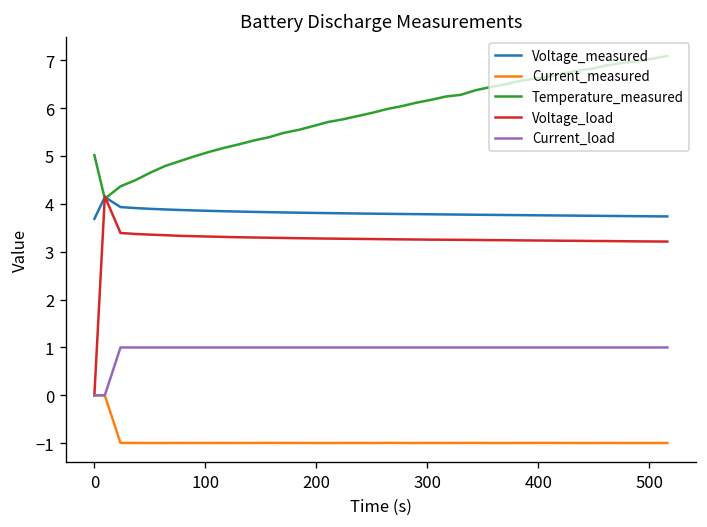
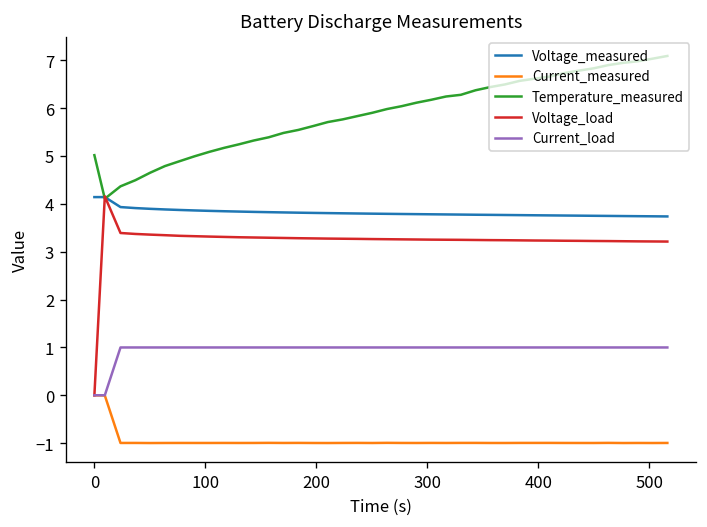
Voltage_measured, 0: 3.7 -> 4.1
